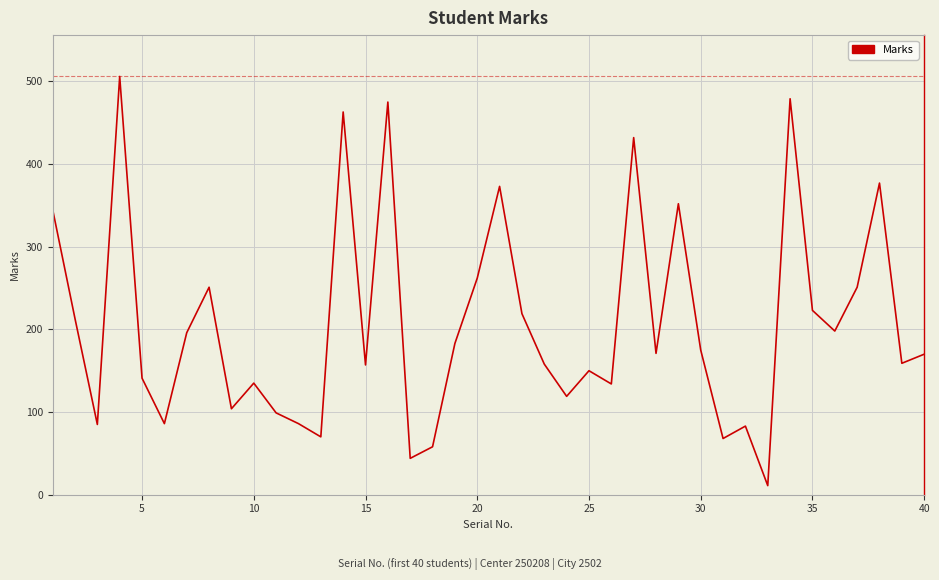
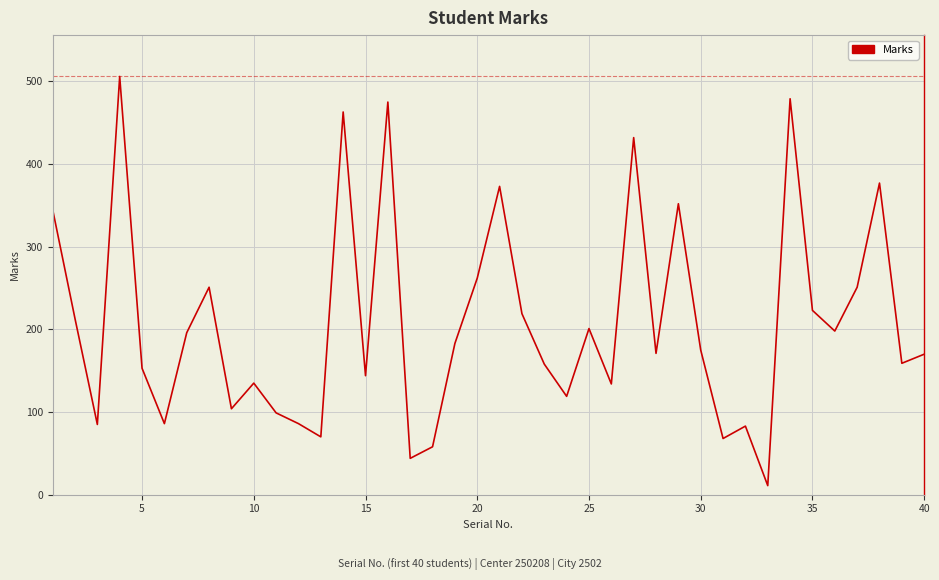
5: 140 -> 150
15: 160 -> 140
25: 150 -> 200
